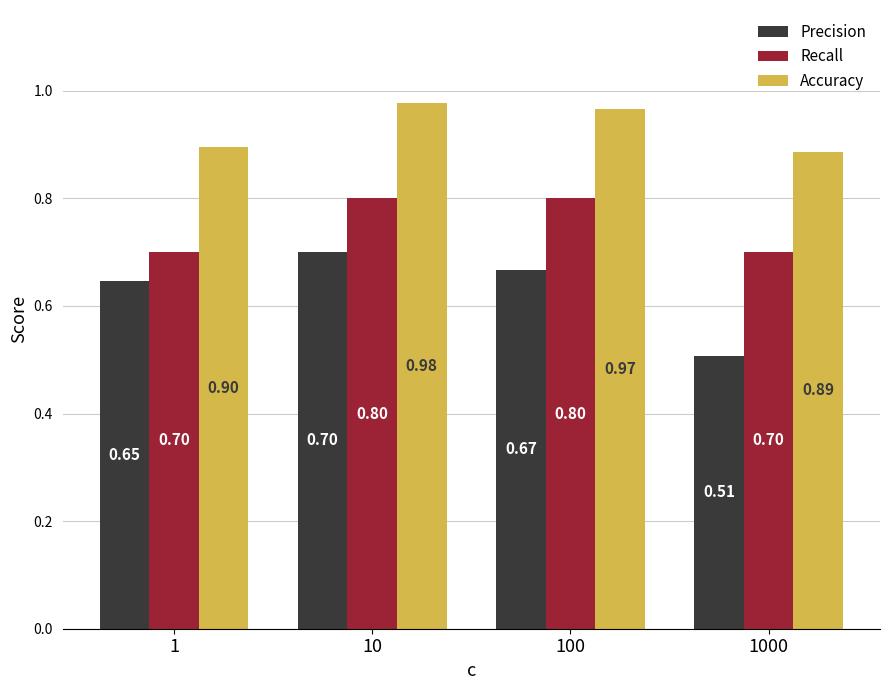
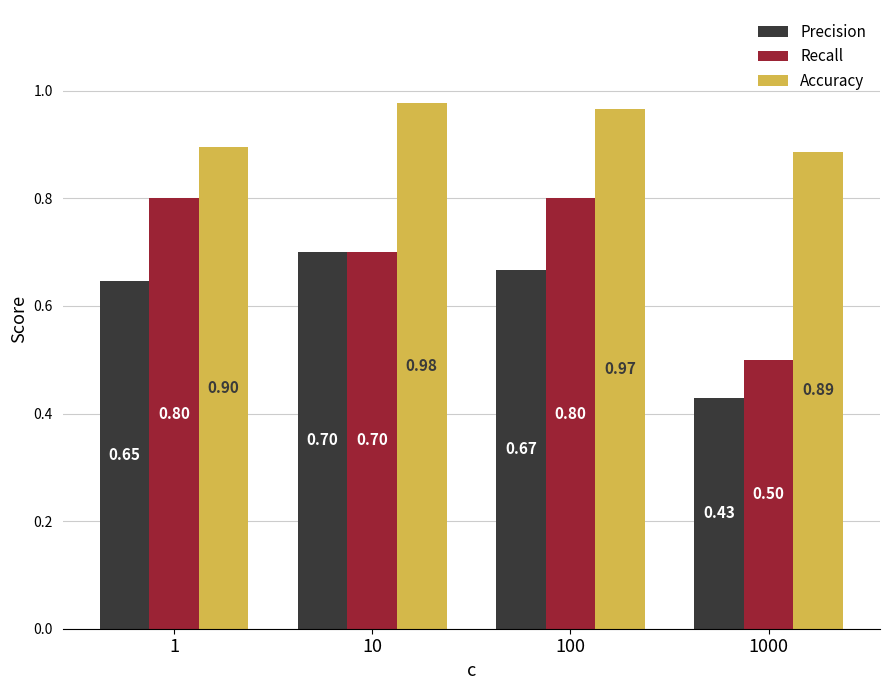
Recall, 1: 0.70 -> 0.80
Recall, 10: 0.80 -> 0.70
Precision, 1000: 0.51 -> 0.43
Recall, 1000: 0.70 -> 0.50
